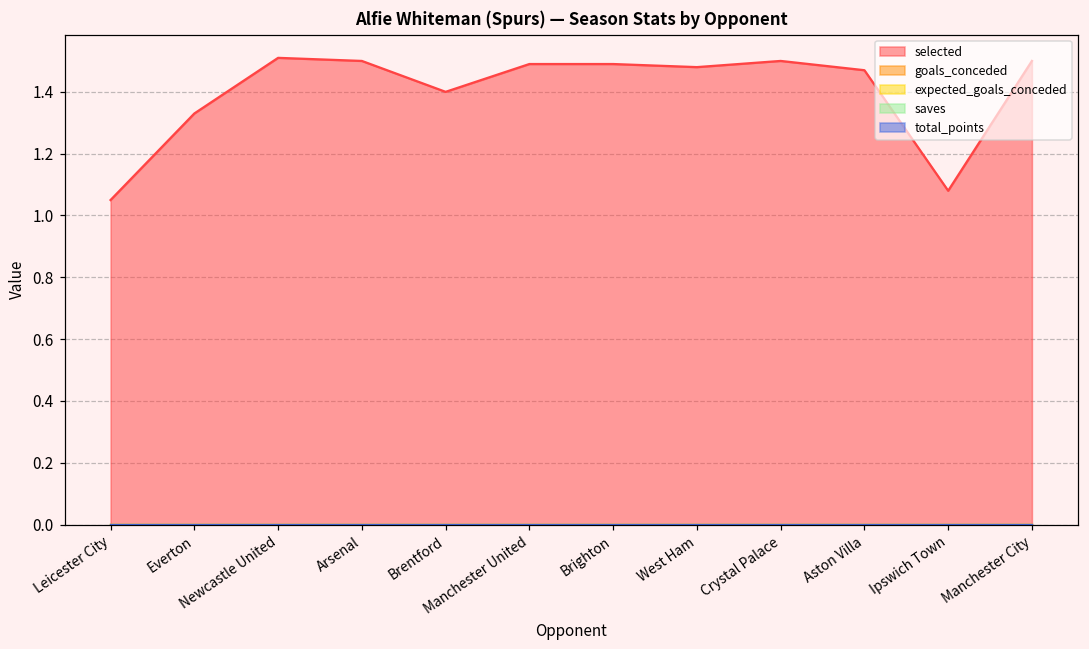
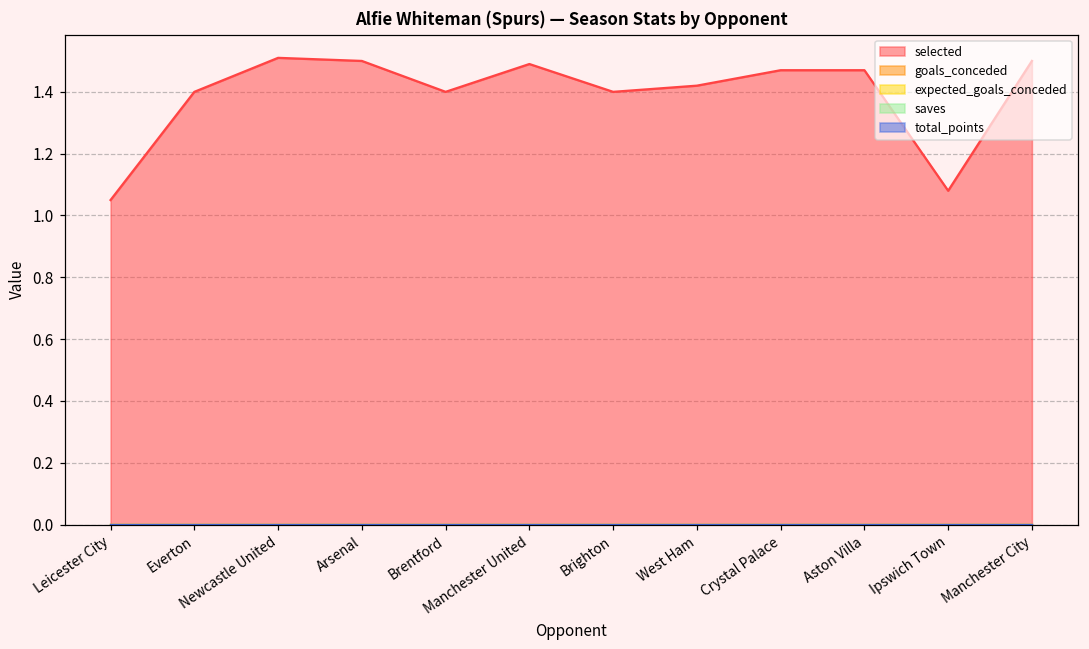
selected, Everton: 1.33 -> 1.40
selected, Brighton: 1.49 -> 1.40
selected, West Ham: 1.48 -> 1.42
selected, Crystal Palace: 1.50 -> 1.47
